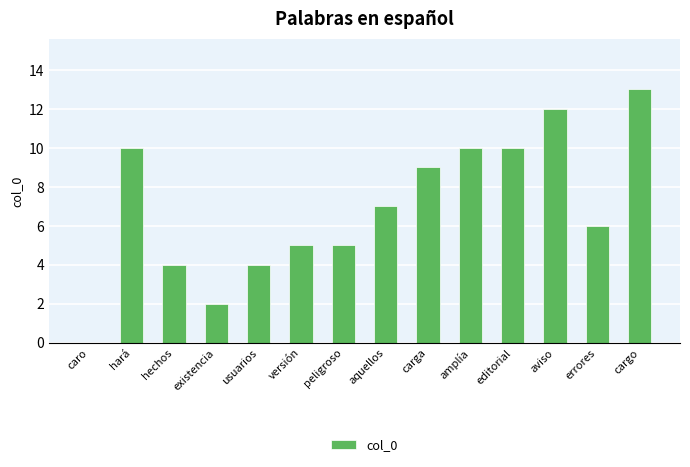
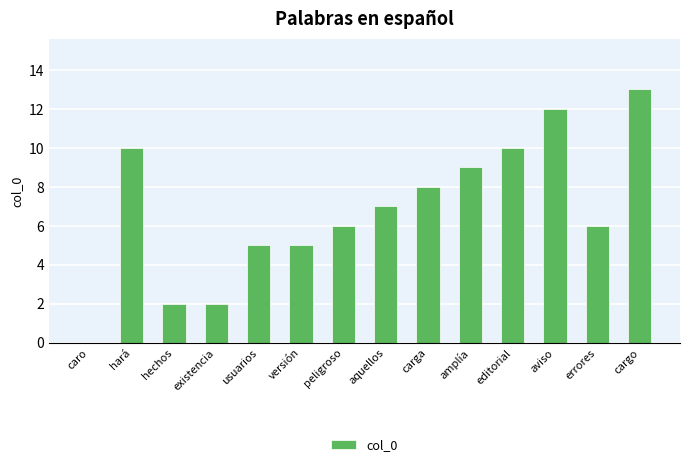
hechos: 4 -> 2
usuarios: 4 -> 5
peligroso: 5 -> 6
carga: 9 -> 8
amplía: 10 -> 9
